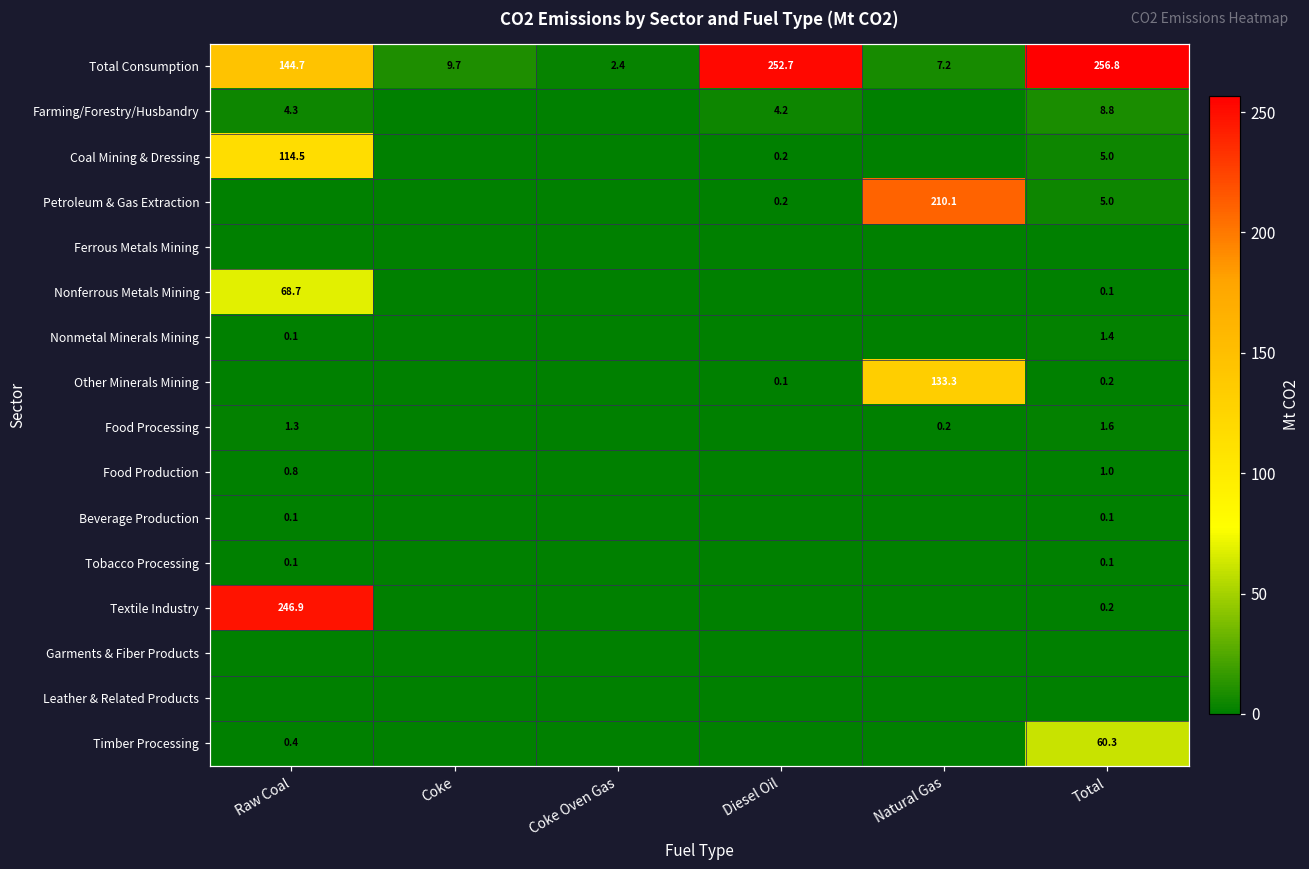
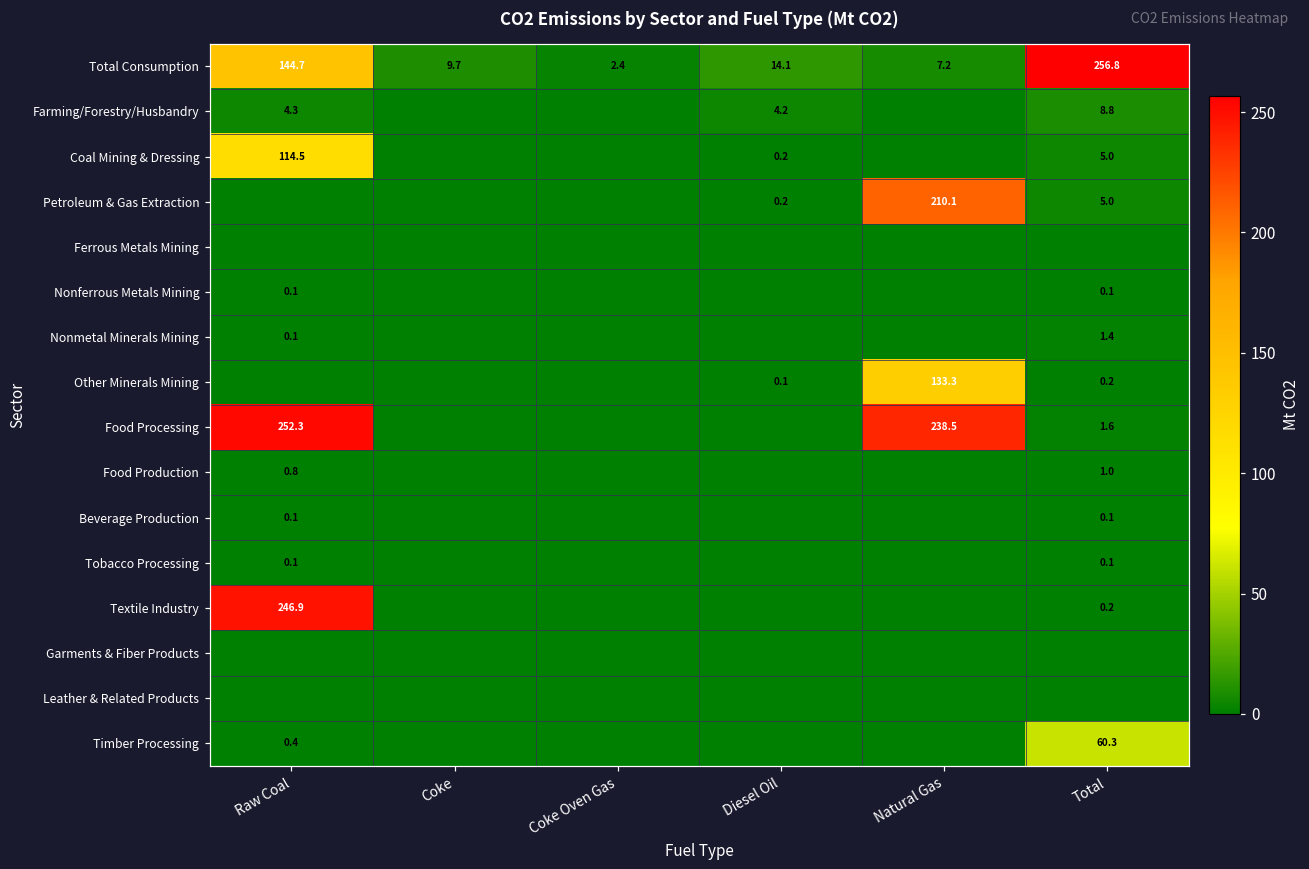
Total Consumption, Diesel Oil: 252.7 -> 14.1
Nonferrous Metals Mining, Raw Coal: 68.7 -> 0.1
Food Processing, Raw Coal: 1.3 -> 252.3
Food Processing, Natural Gas: 0.2 -> 238.5
